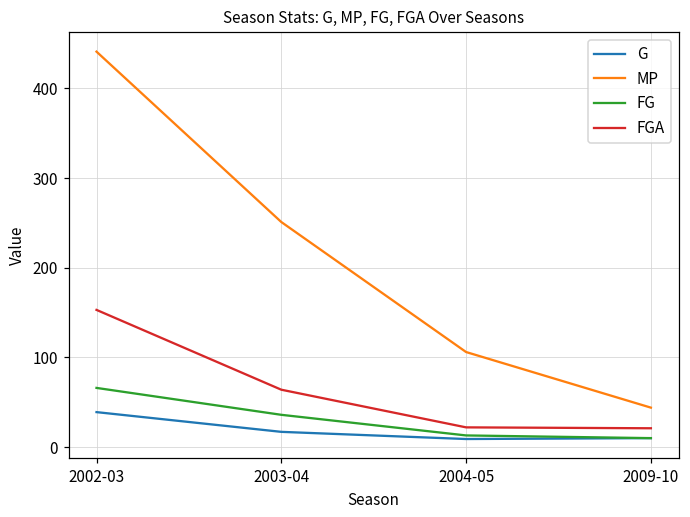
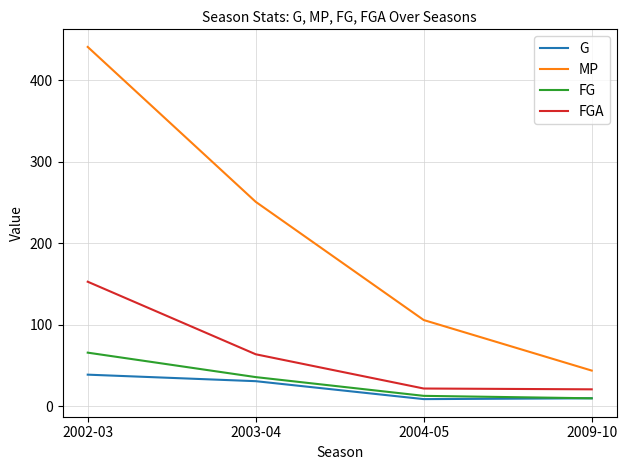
G, 2003-04: 20 -> 30
